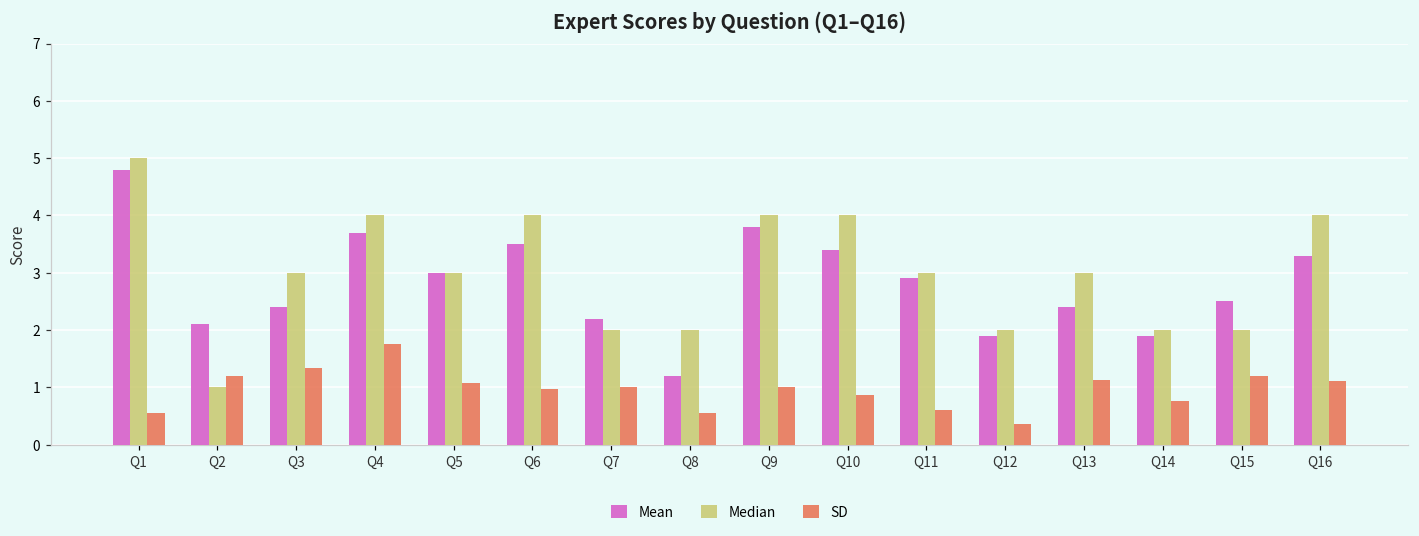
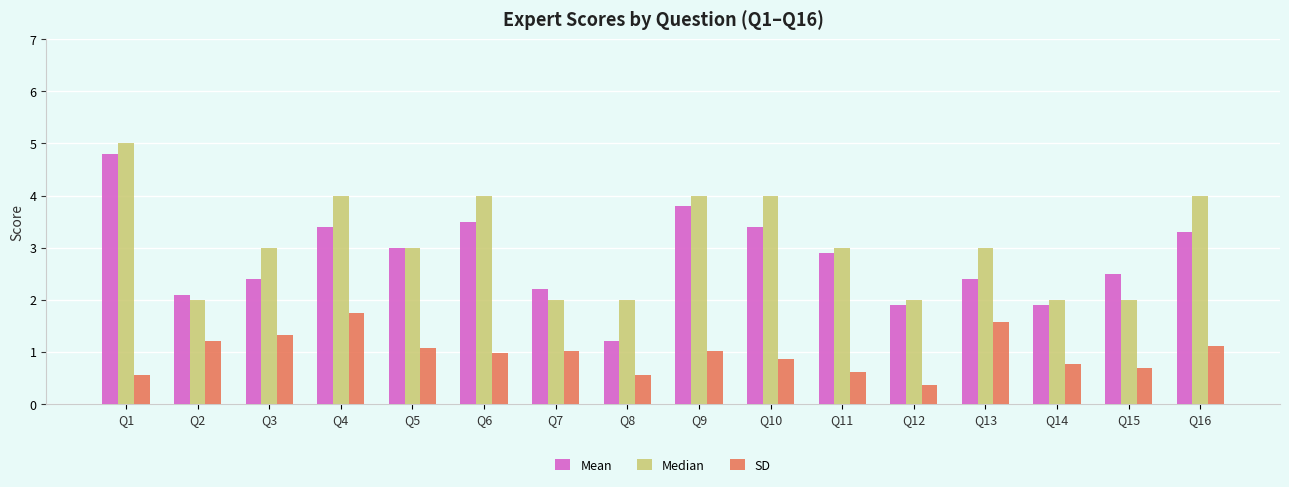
Median, Q2: 1 -> 2
Mean, Q4: 3.7 -> 3.4
SD, Q13: 1.1 -> 1.6
SD, Q15: 1.2 -> 0.7
